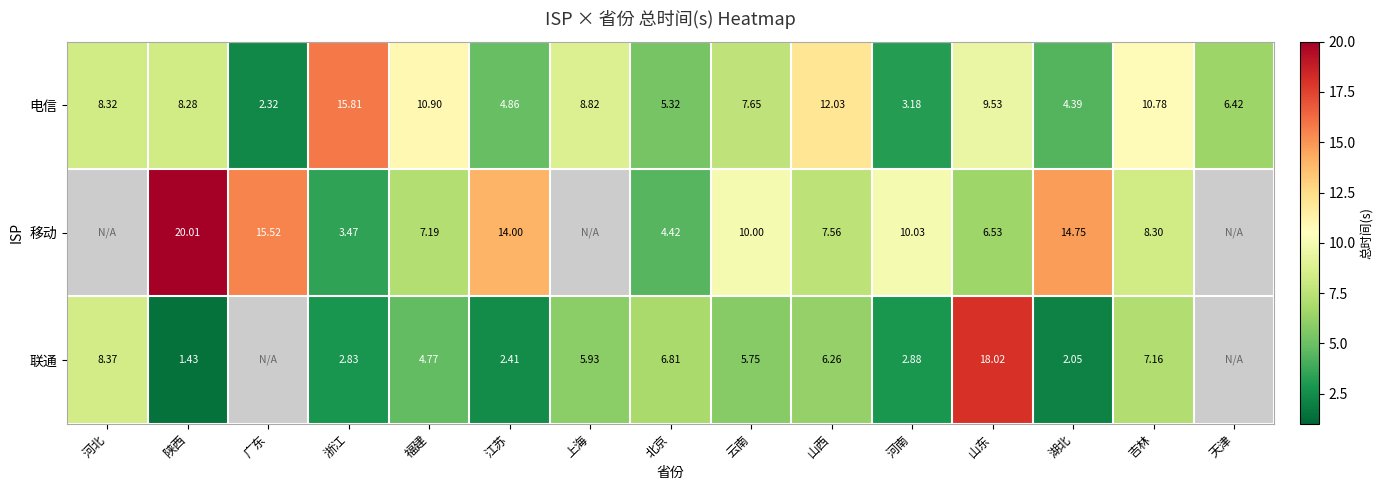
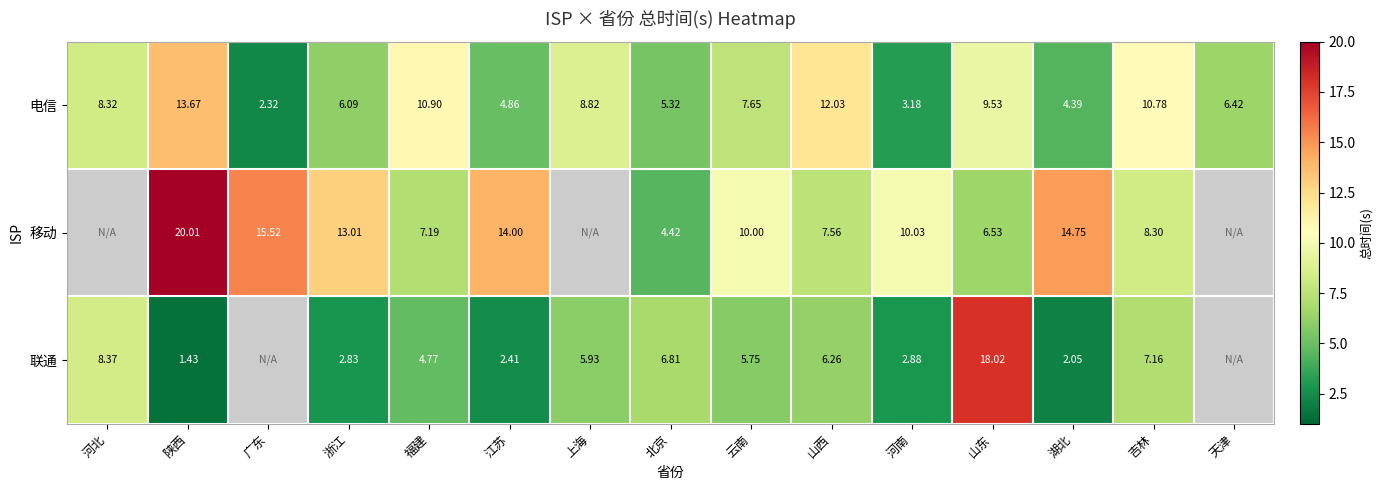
电信, 陕西: 8.28 -> 13.67
电信, 浙江: 15.81 -> 6.09
移动, 浙江: 3.47 -> 13.01
